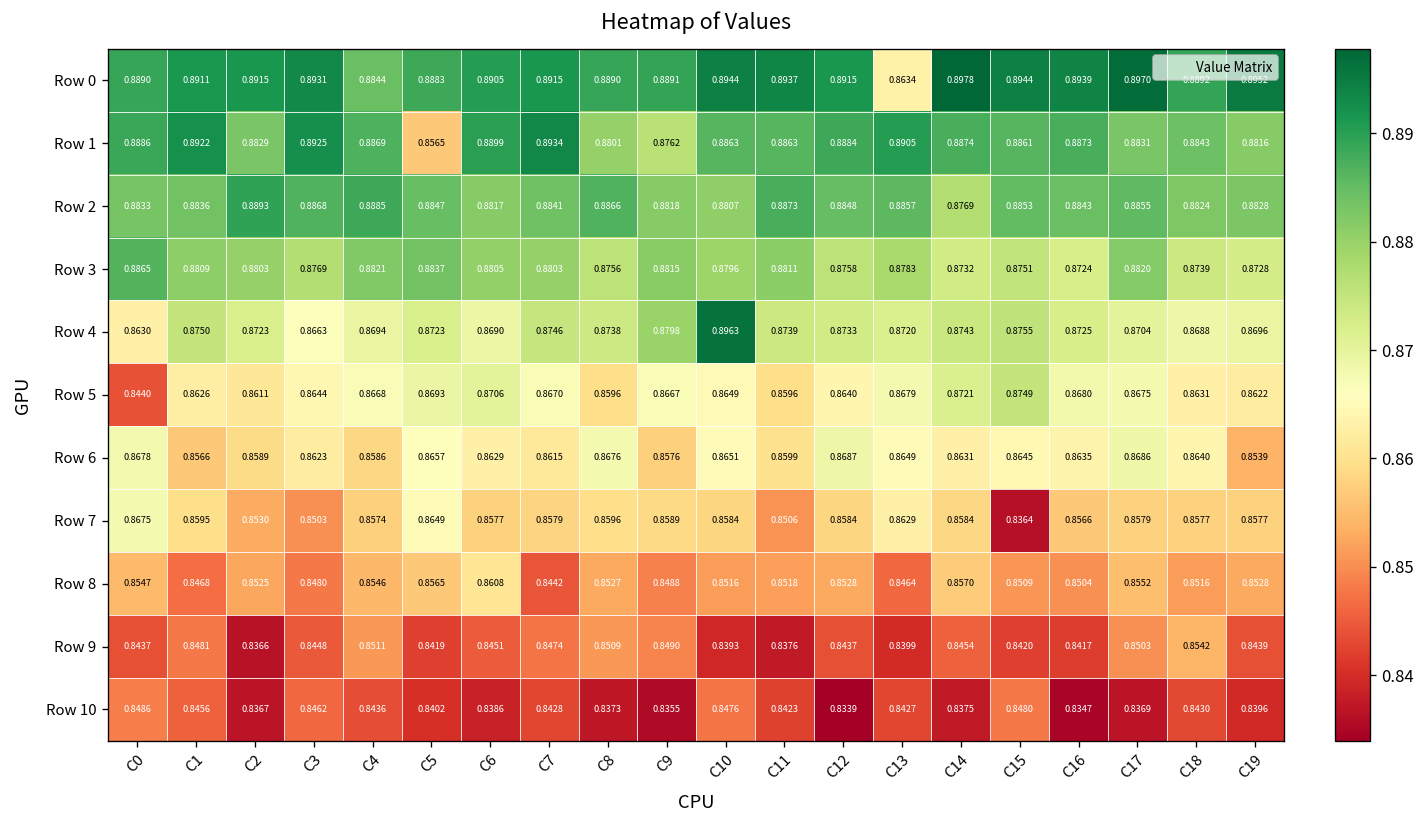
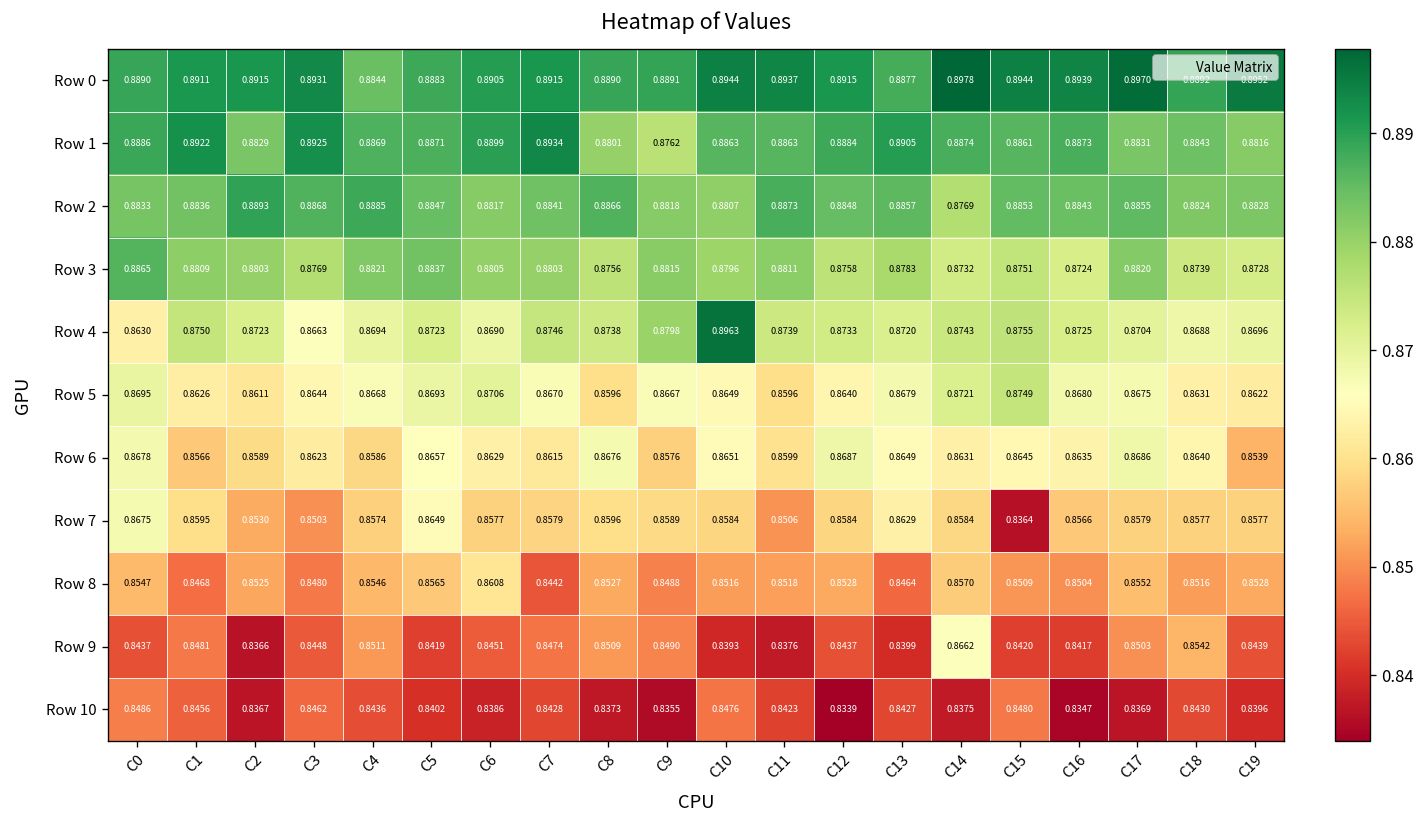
Row 0, C13: 0.8634 -> 0.8877
Row 1, C5: 0.8565 -> 0.8871
Row 5, C0: 0.8440 -> 0.8695
Row 9, C14: 0.8454 -> 0.8662
